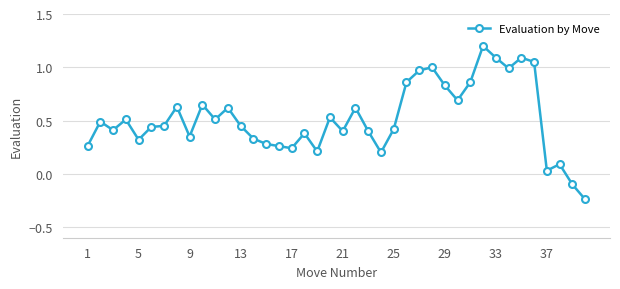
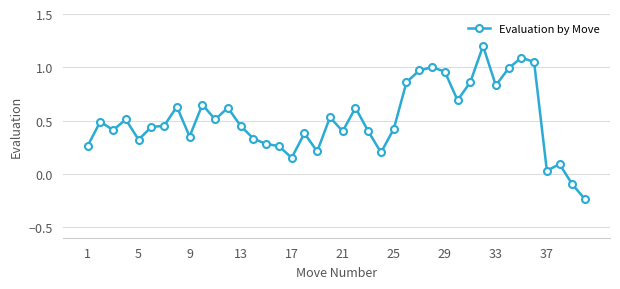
17: 0.24 -> 0.15
29: 0.83 -> 0.96
33: 1.09 -> 0.83
